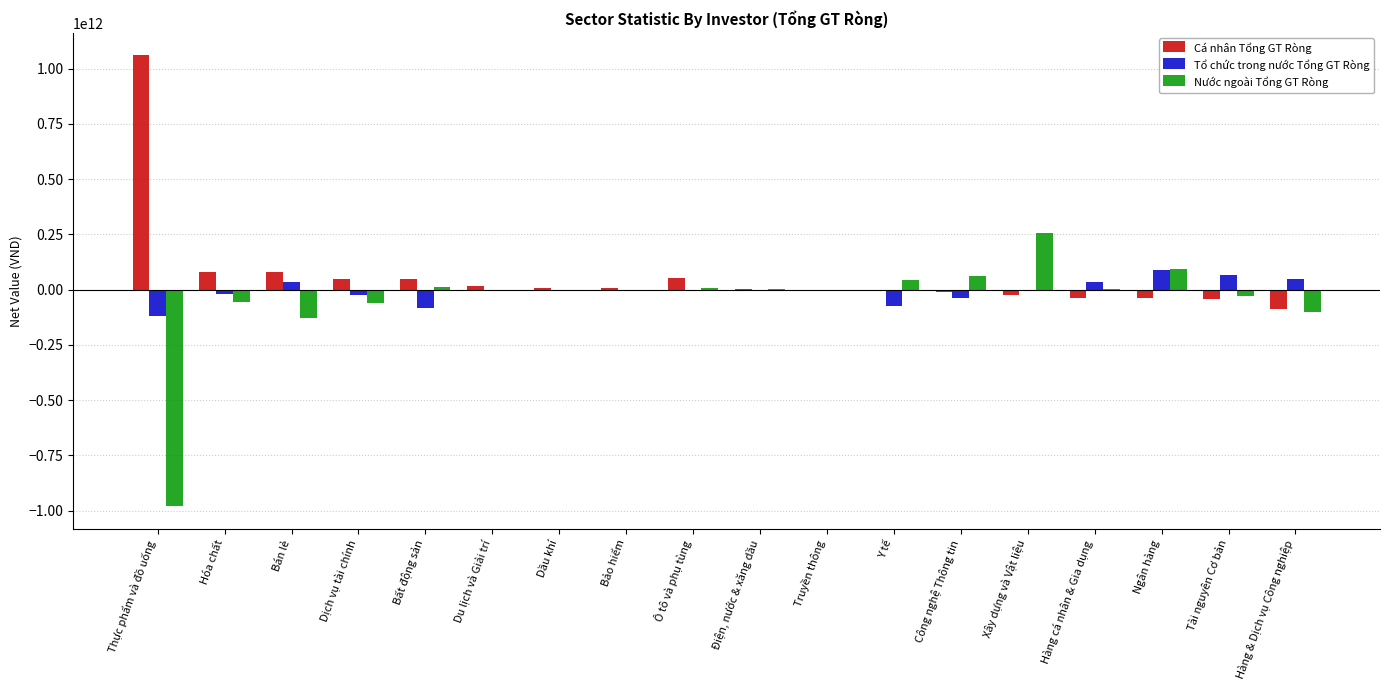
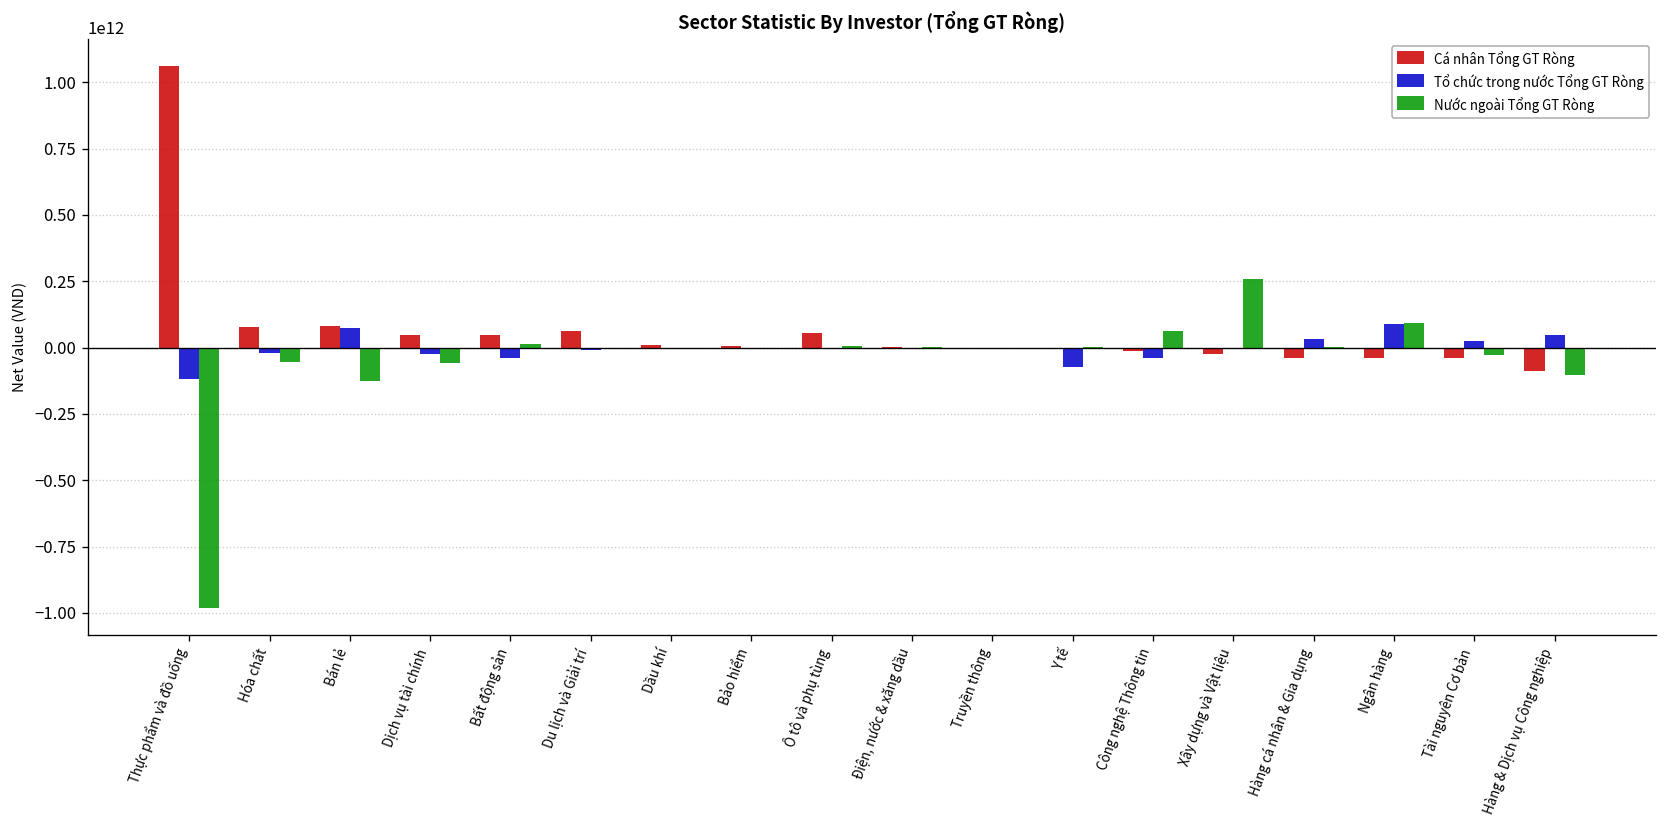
Tổ chức trong nước Tổng GT Ròng, Bán lẻ: 40000000000 -> 70000000000
Tổ chức trong nước Tổng GT Ròng, Bất động sản: -80000000000 -> -40000000000
Cá nhân Tổng GT Ròng, Du lịch và Giải trí: 20000000000 -> 60000000000
Nước ngoài Tổng GT Ròng, Y tế: 40000000000 -> 0
Tổ chức trong nước Tổng GT Ròng, Tài nguyên Cơ bản: 60000000000 -> 30000000000
